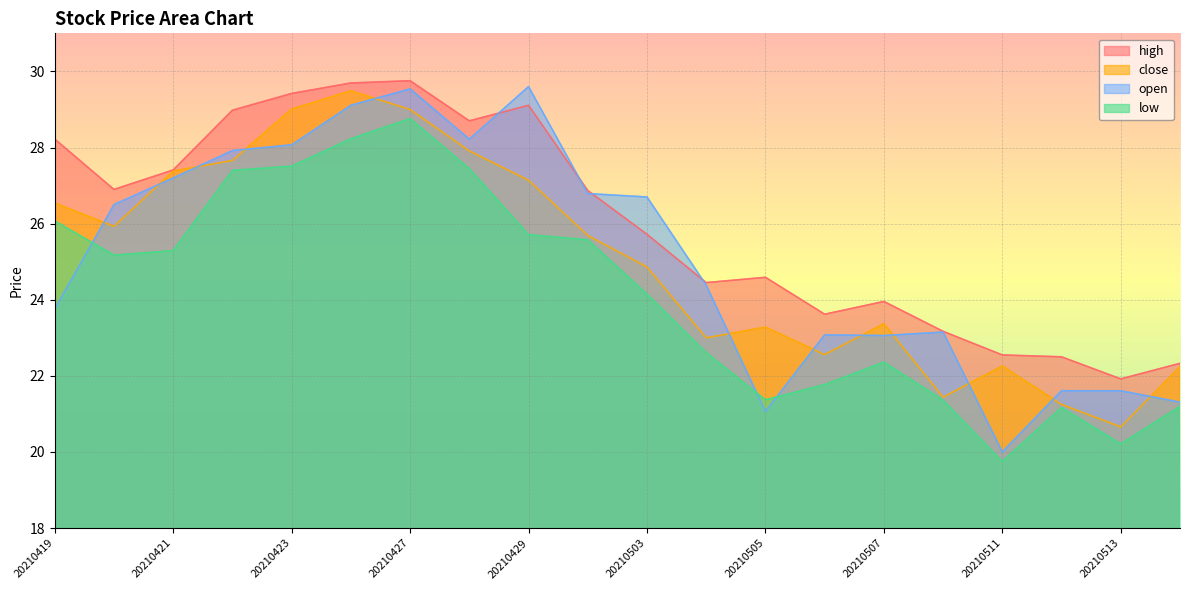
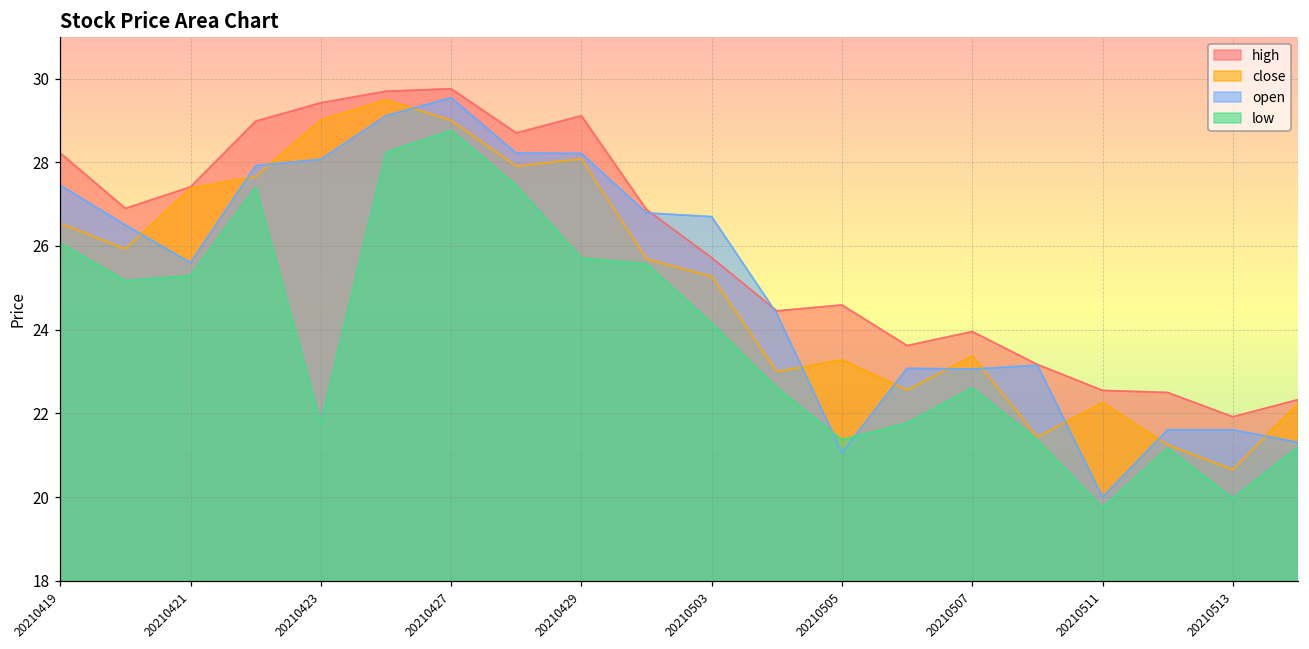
open, 20210419: 23.8 -> 27.5
open, 20210421: 27.2 -> 25.6
low, 20210423: 27.5 -> 21.8
close, 20210429: 27.1 -> 28.1
open, 20210429: 29.6 -> 28.2
close, 20210503: 24.9 -> 25.3
low, 20210507: 22.4 -> 22.6
low, 20210513: 20.2 -> 20.0
